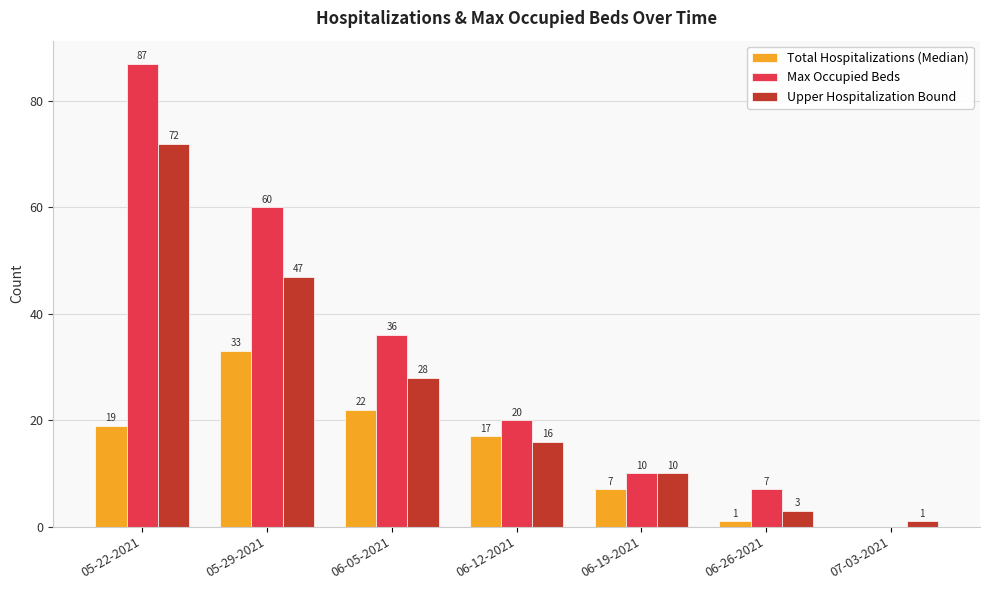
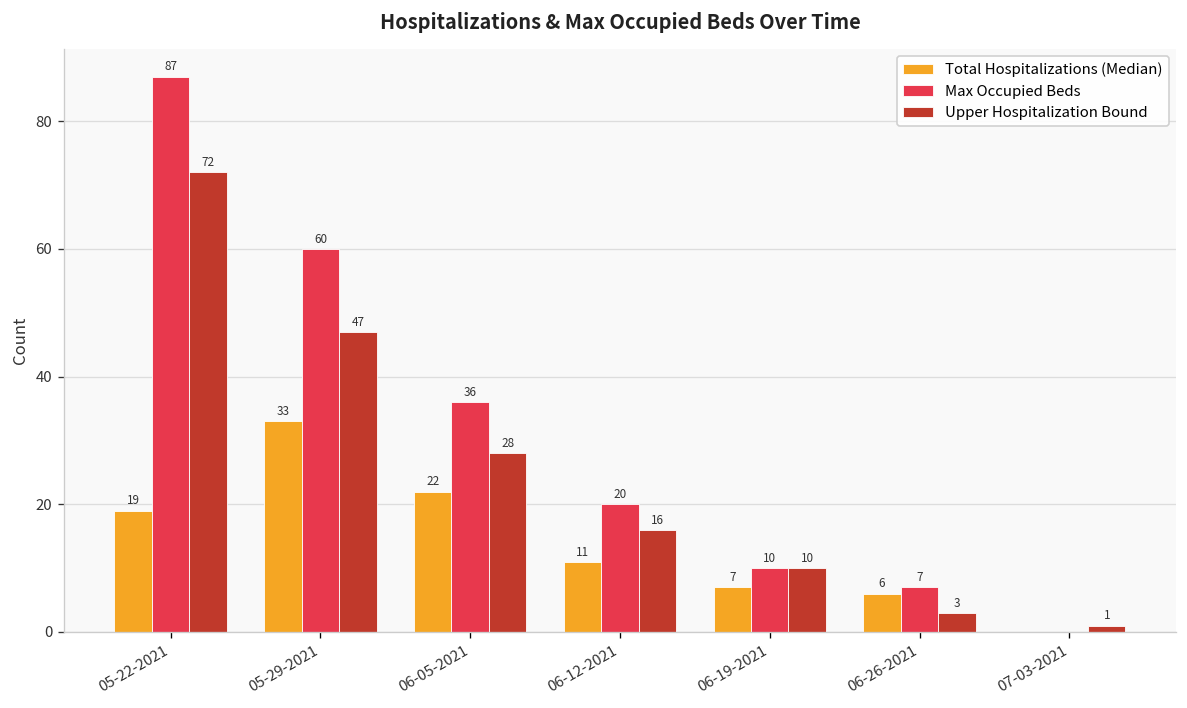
Total Hospitalizations (Median), 06-12-2021: 17 -> 11
Total Hospitalizations (Median), 06-26-2021: 1 -> 6
